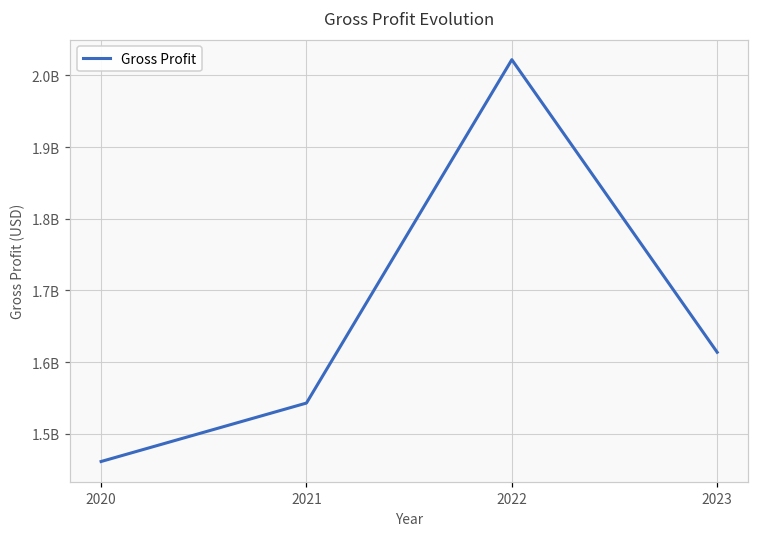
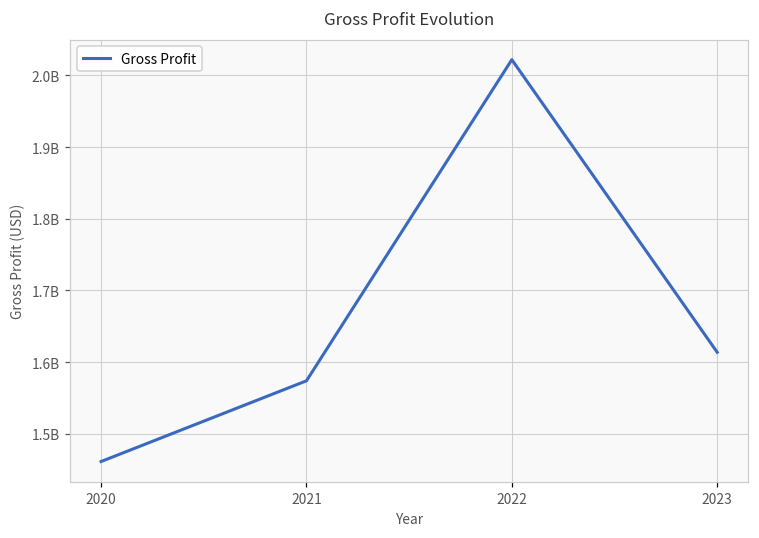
2021: 1540000000 -> 1570000000
